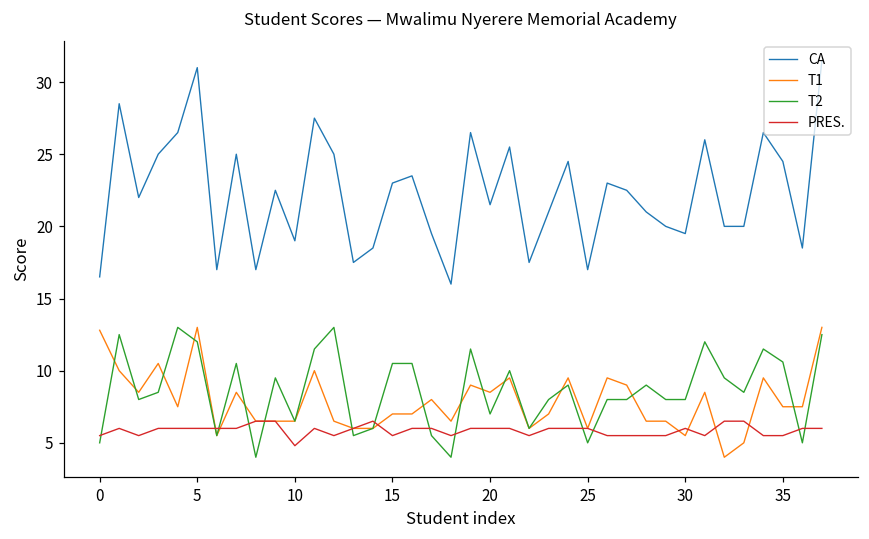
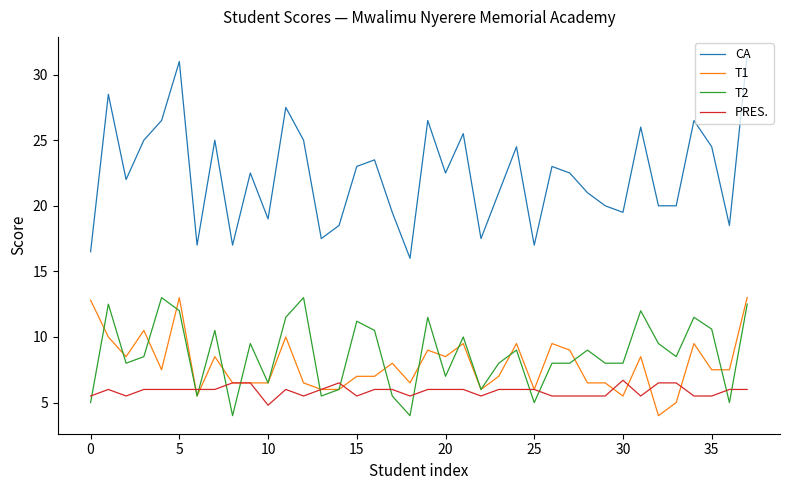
T2, 15: 10.5 -> 11.2
CA, 20: 21.5 -> 22.5
PRES., 30: 6.0 -> 6.7
